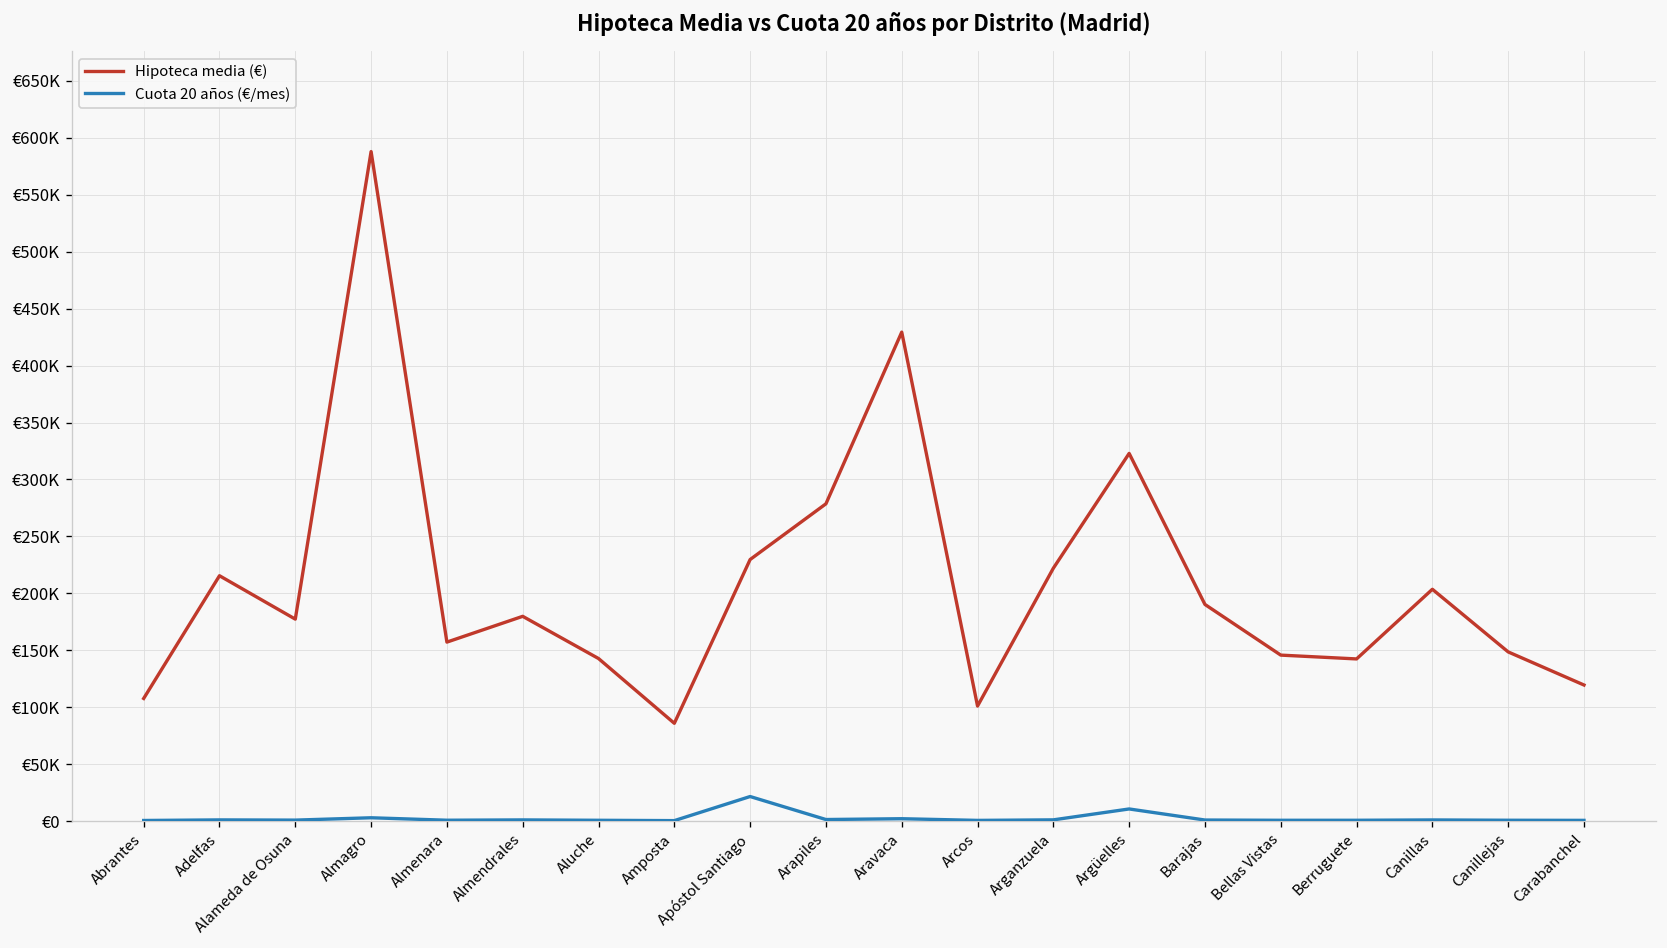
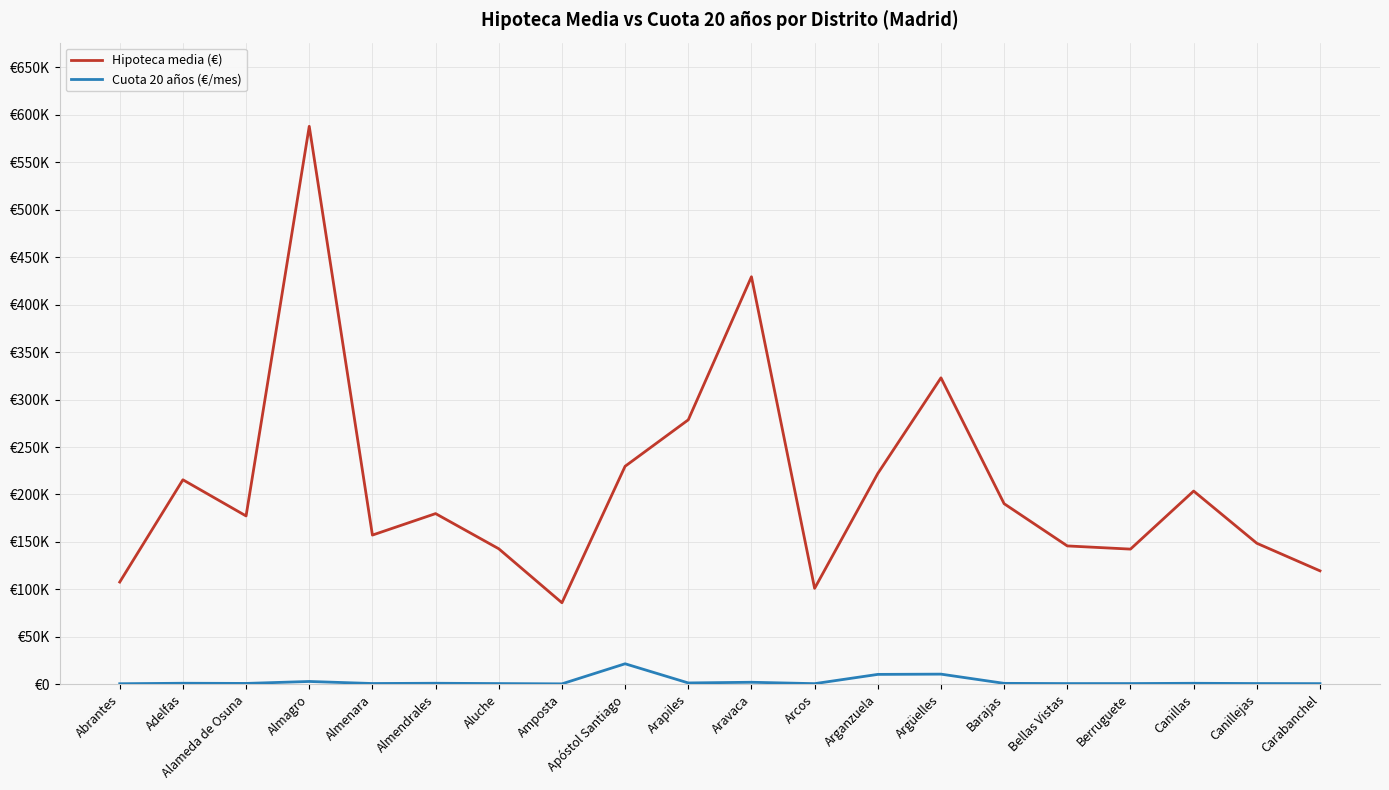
Cuota 20 años (€/mes), Arganzuela: €0 -> €10000
